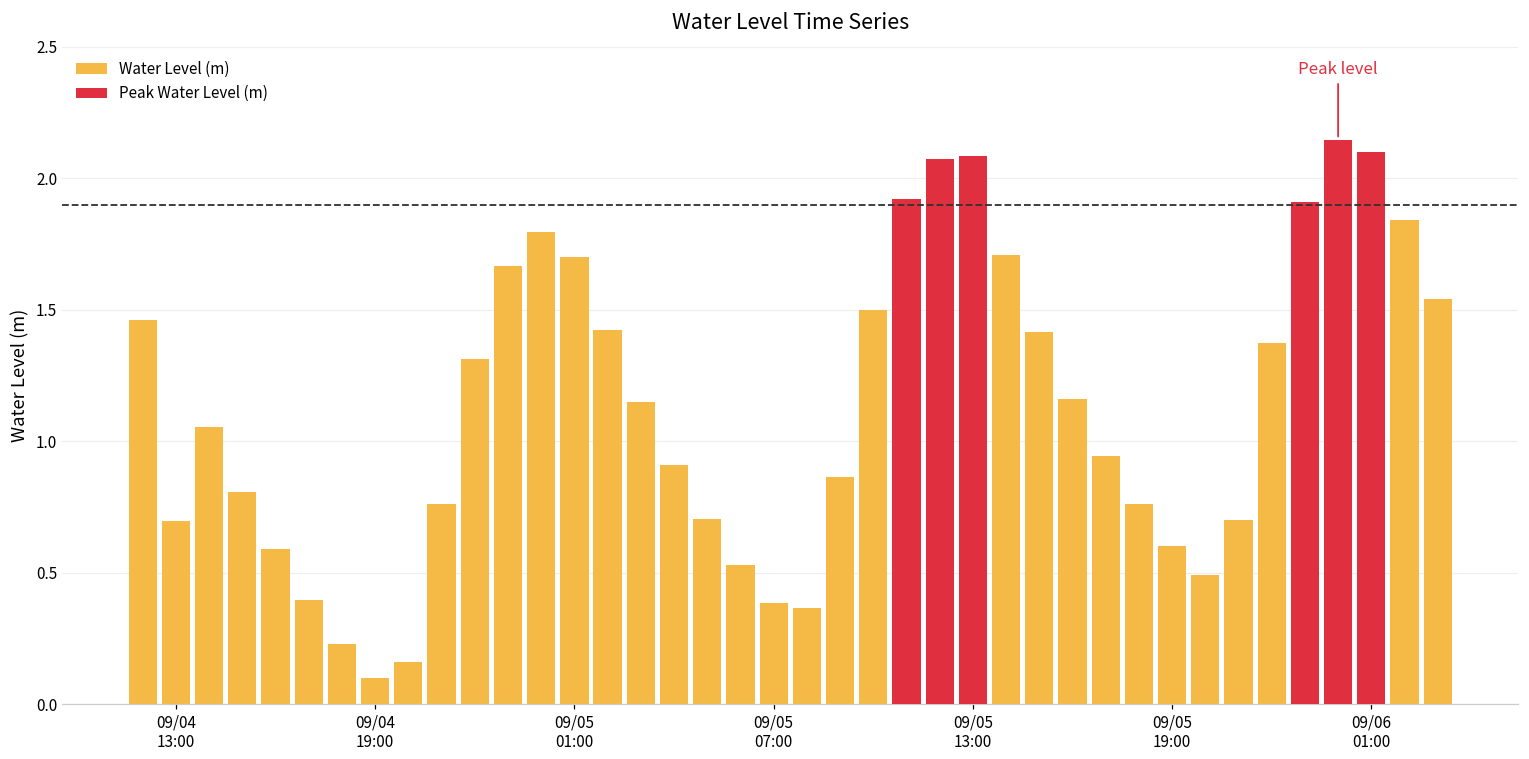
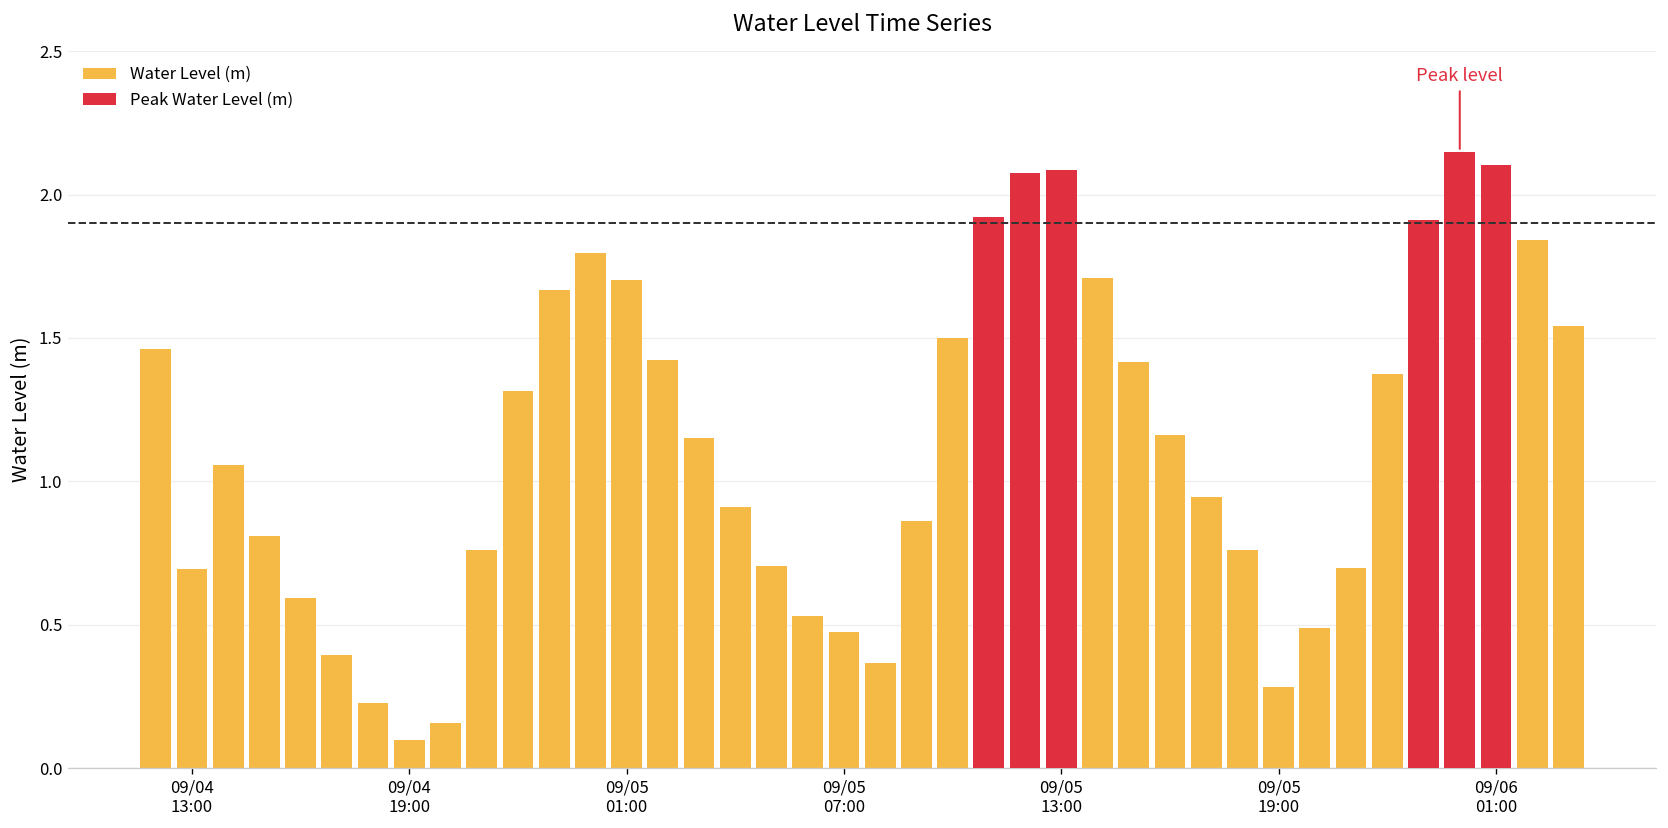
Water Level (m), 09/05 07:00: 0.39 -> 0.48
Water Level (m), 09/05 19:00: 0.60 -> 0.28
